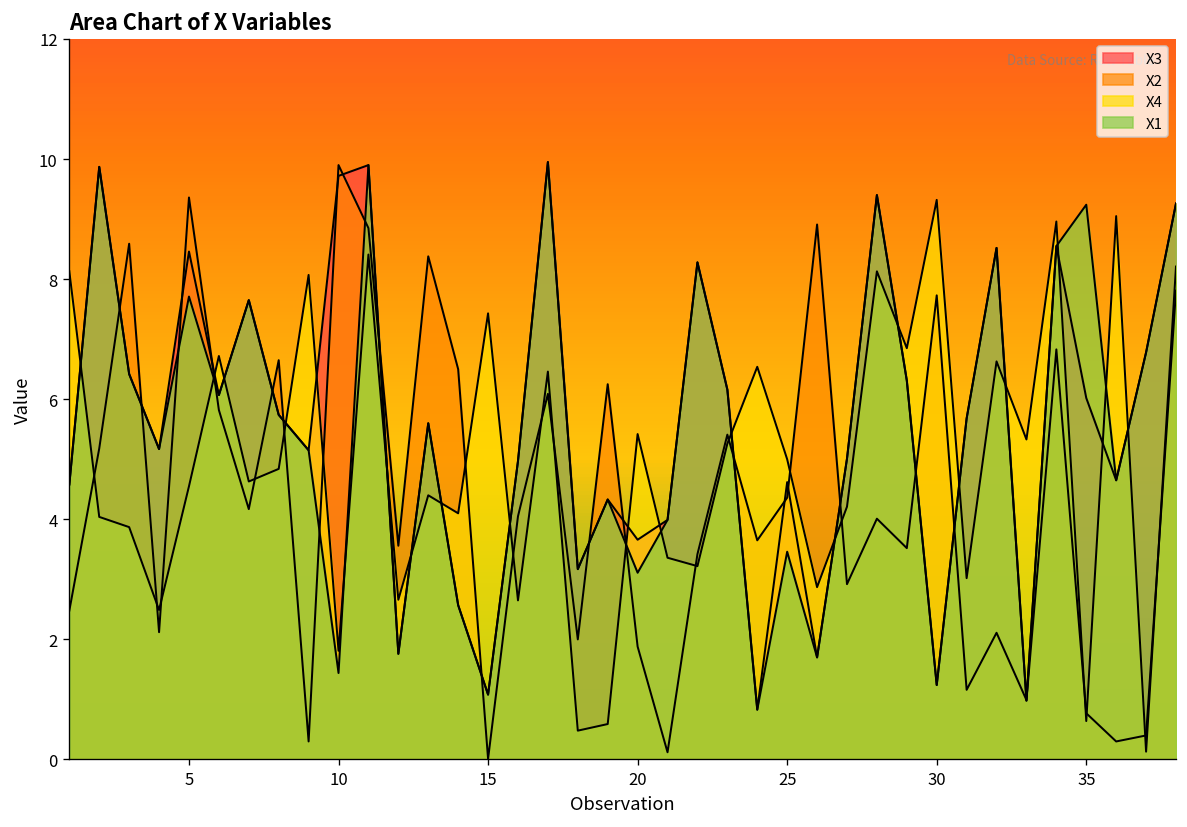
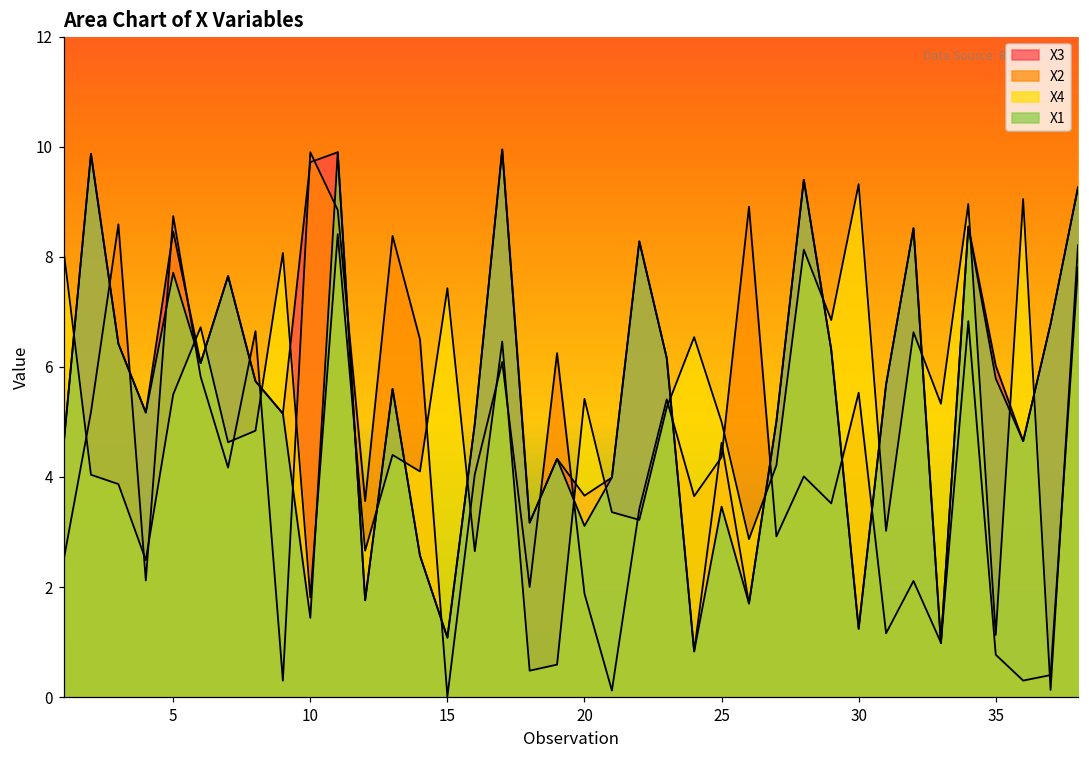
X2, 5: 9.4 -> 8.7
X4, 5: 4.6 -> 5.5
X2, 30: 7.7 -> 5.5
X4, 35: 0.6 -> 1.1
X1, 35: 9.2 -> 5.8
